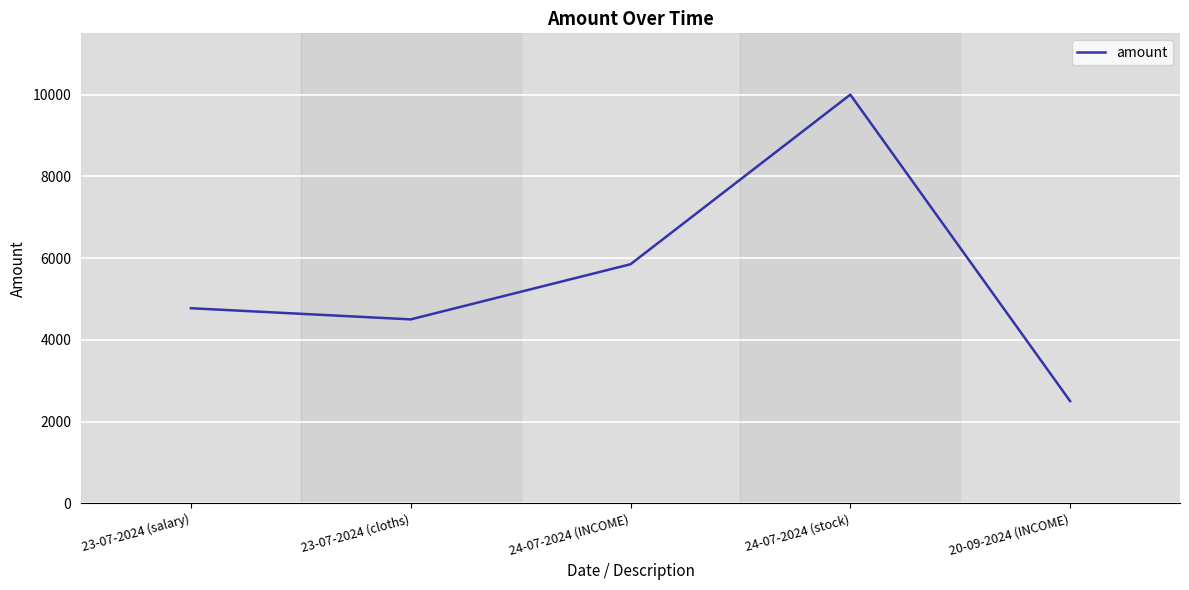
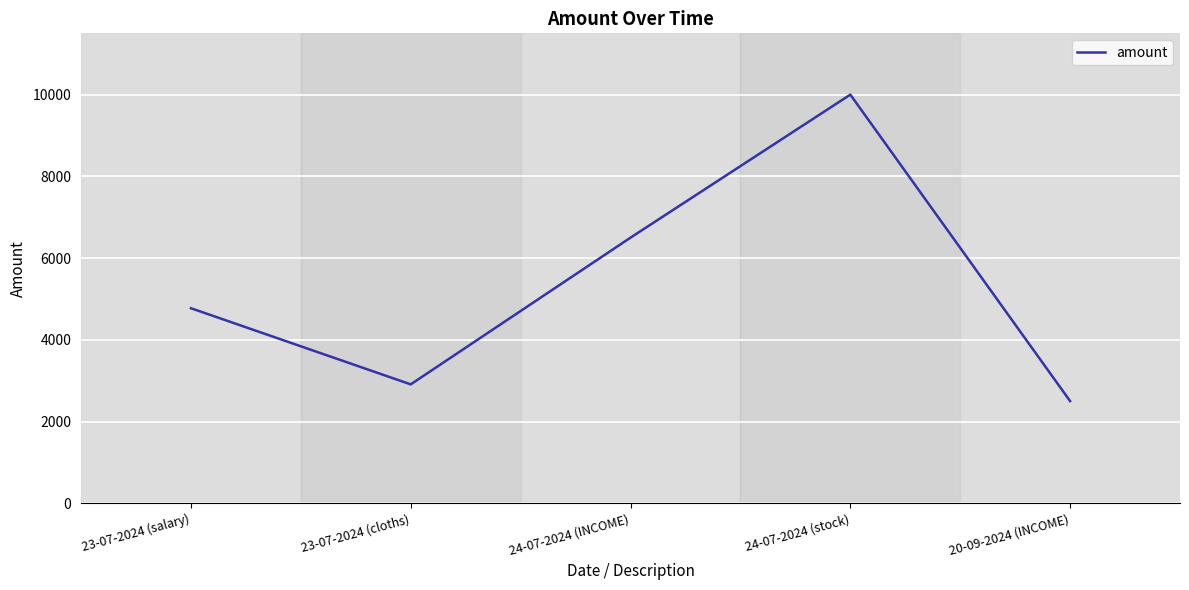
23-07-2024 (cloths): 4500 -> 2900
24-07-2024 (INCOME): 5800 -> 6500
